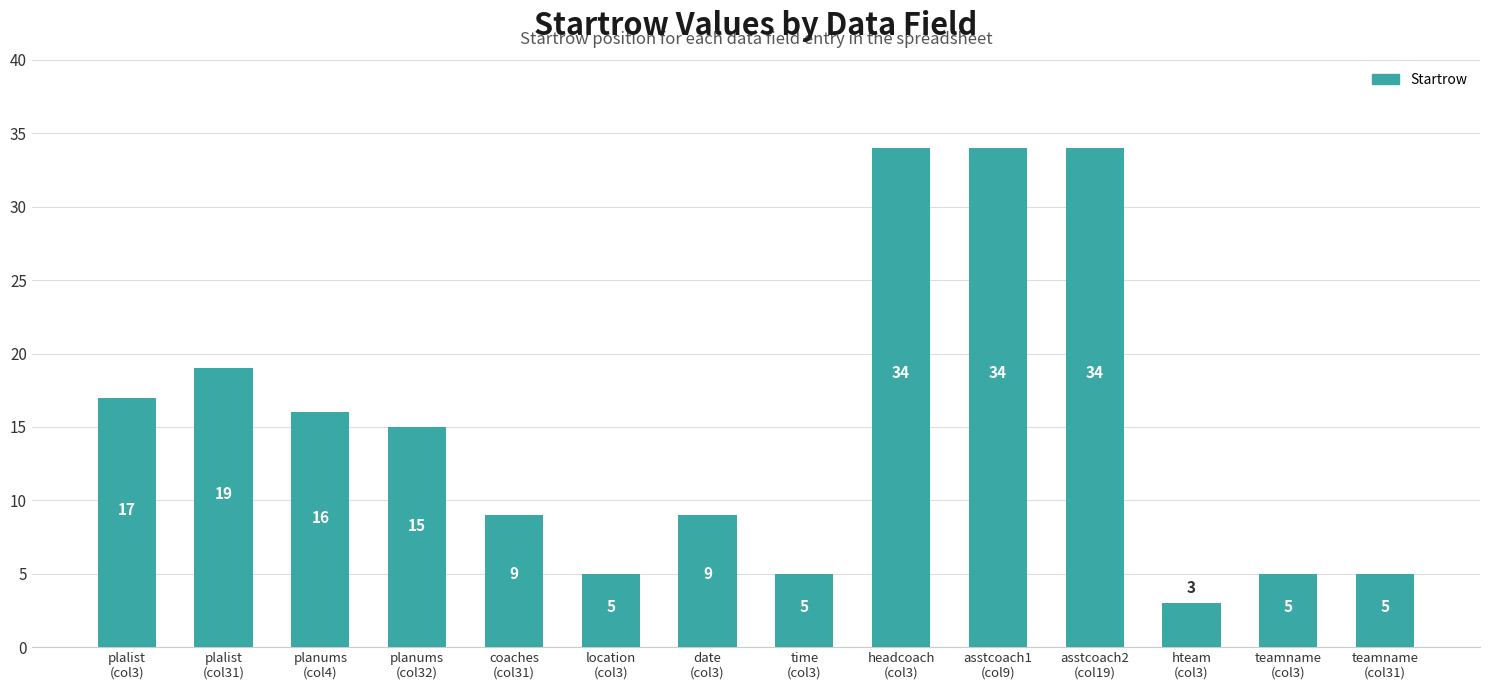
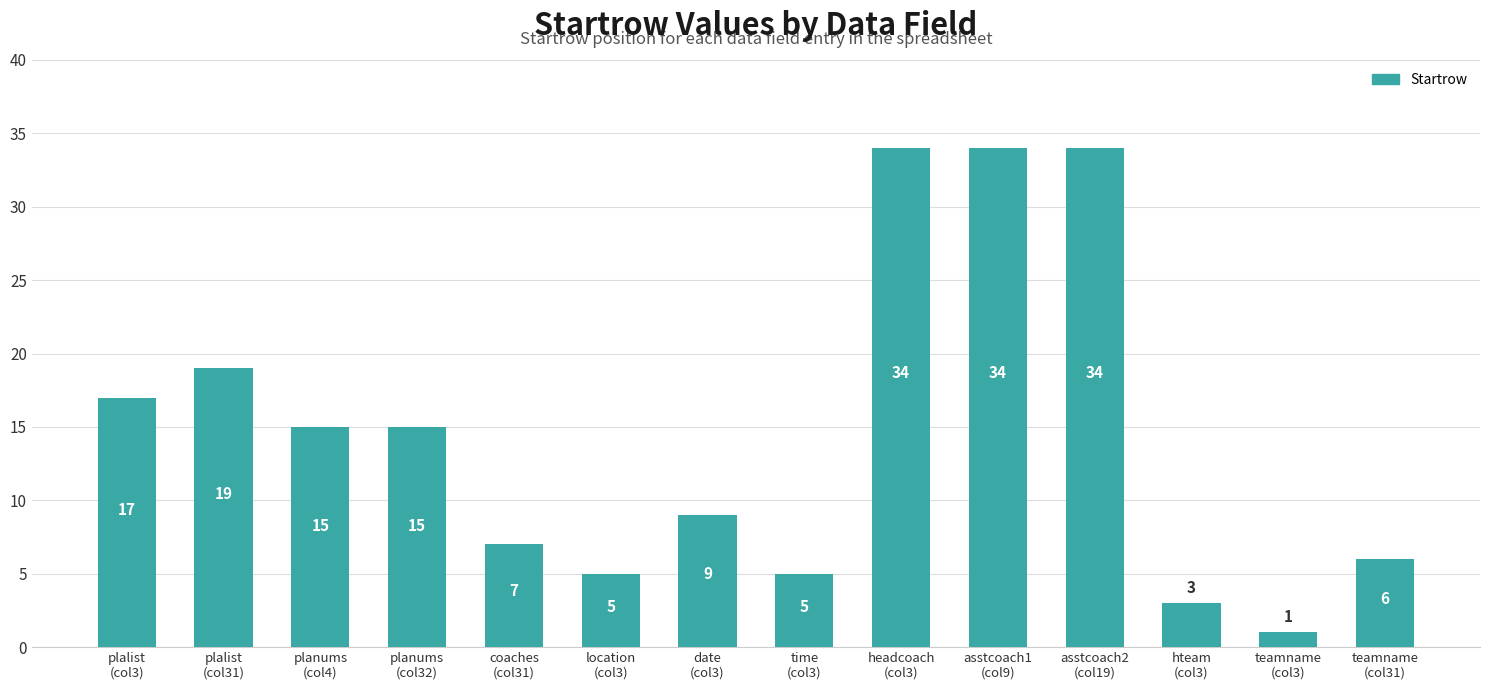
planums (col4): 16 -> 15
coaches (col31): 9 -> 7
teamname (col3): 5 -> 1
teamname (col31): 5 -> 6
